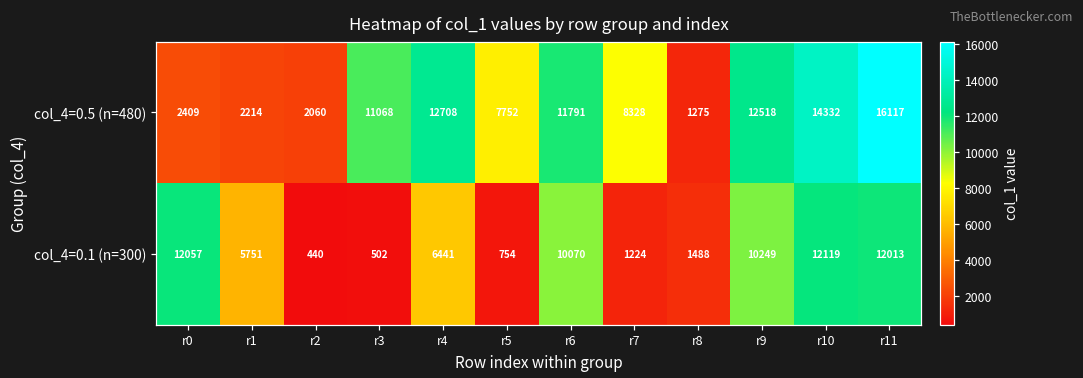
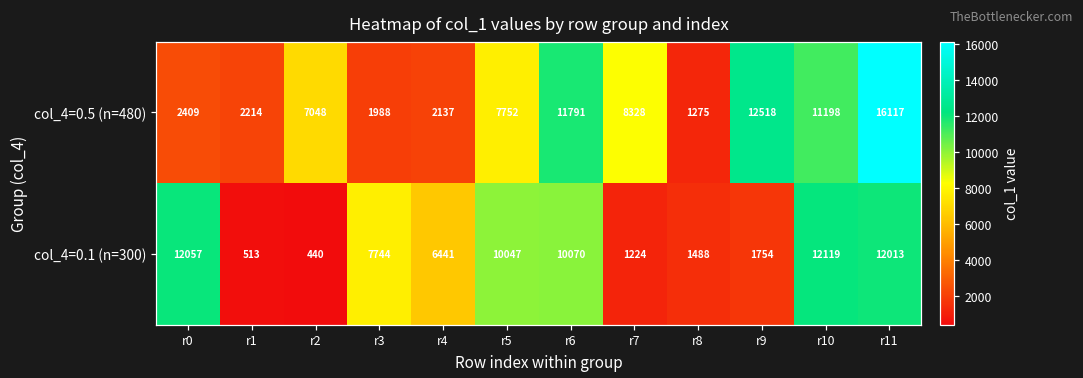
col_4=0.5 (n=480), r2: 2060 -> 7048
col_4=0.5 (n=480), r3: 11068 -> 1988
col_4=0.5 (n=480), r4: 12708 -> 2137
col_4=0.5 (n=480), r10: 14332 -> 11198
col_4=0.1 (n=300), r1: 5751 -> 513
col_4=0.1 (n=300), r3: 502 -> 7744
col_4=0.1 (n=300), r5: 754 -> 10047
col_4=0.1 (n=300), r9: 10249 -> 1754
